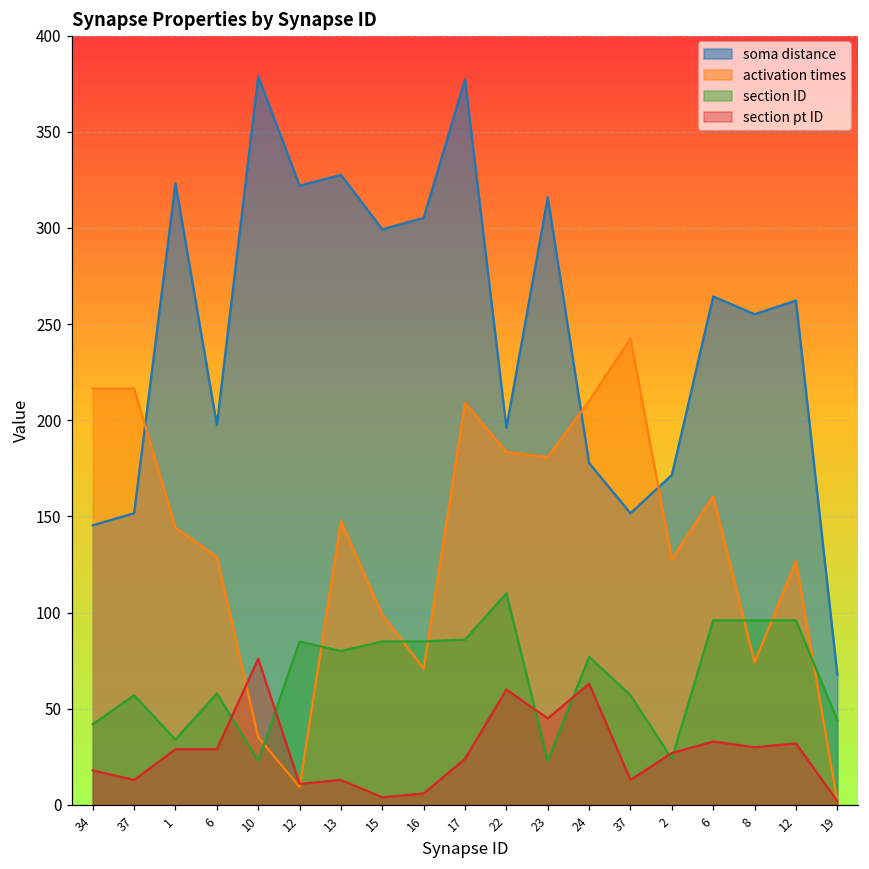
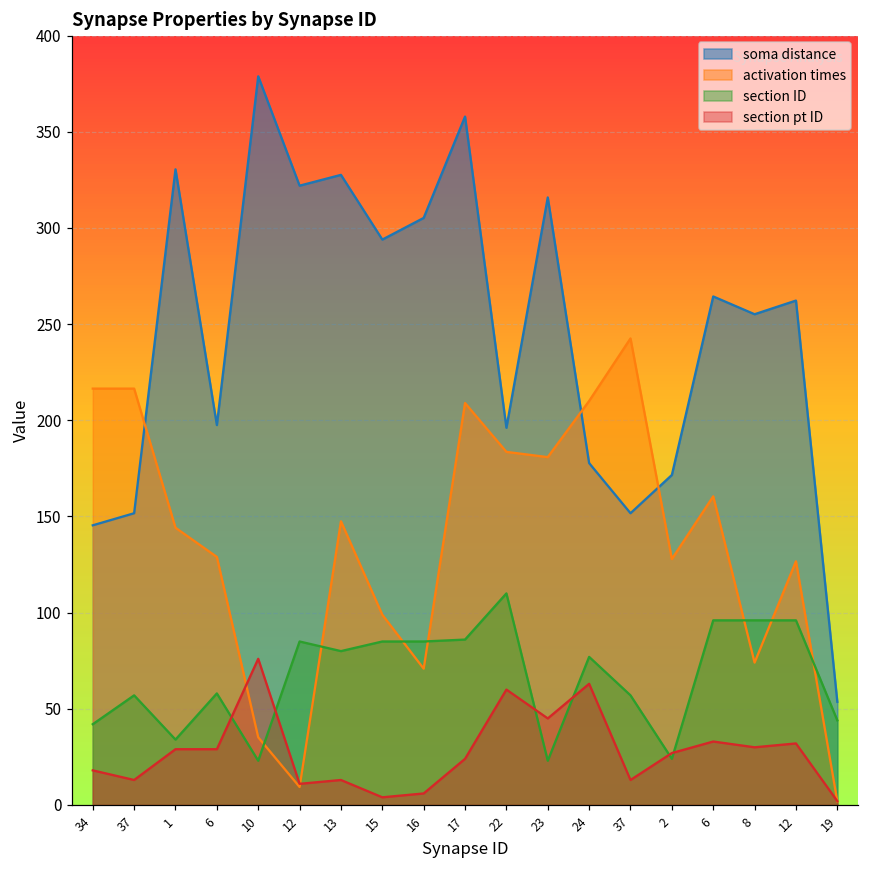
soma distance, 1: 323 -> 330
soma distance, 15: 299 -> 294
soma distance, 17: 377 -> 358
soma distance, 19: 68 -> 54
